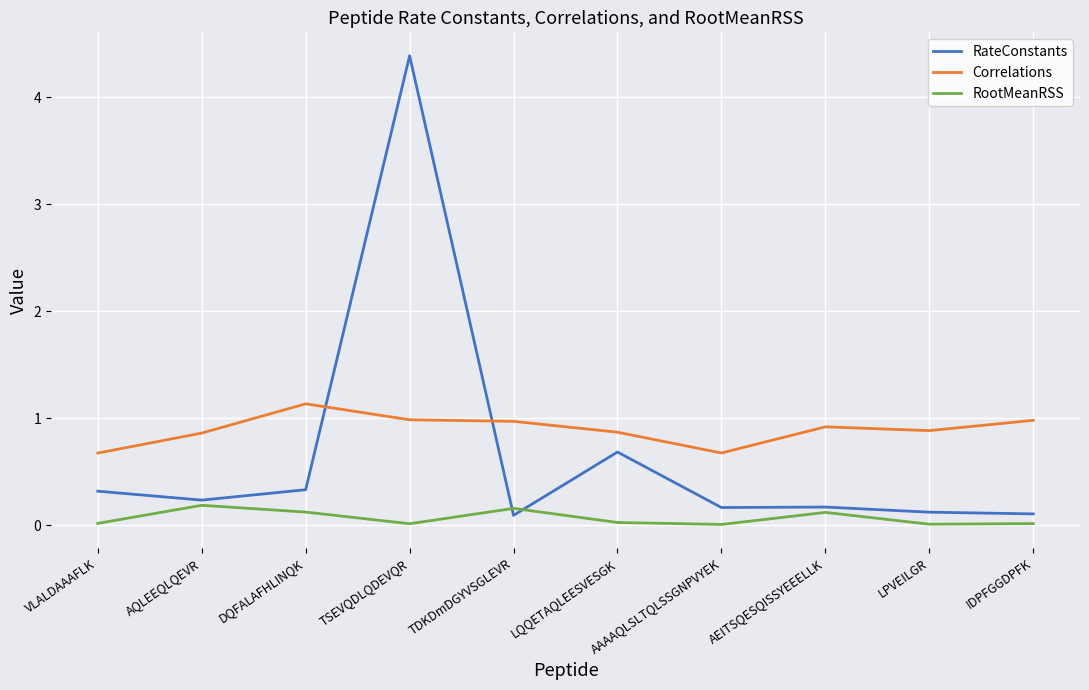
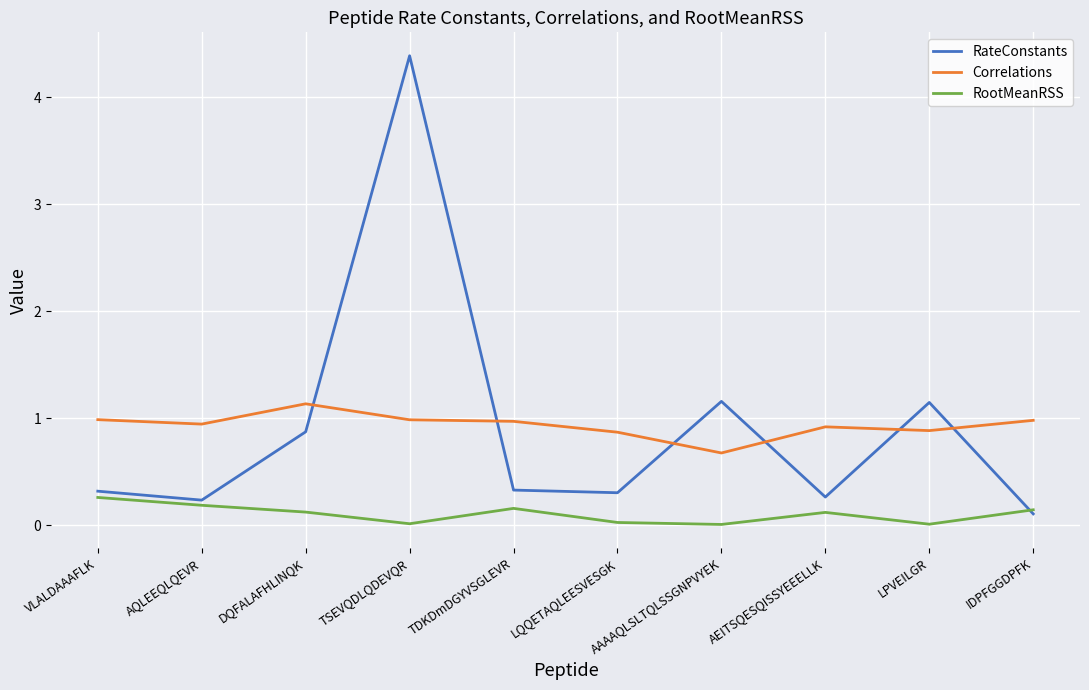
Correlations, VLALDAAAFLK: 0.68 -> 0.99
RootMeanRSS, VLALDAAAFLK: 0.02 -> 0.26
Correlations, AQLEEQLQEVR: 0.86 -> 0.95
RateConstants, DQFALAFHLINQK: 0.33 -> 0.87
RateConstants, TDKDmDGYVSGLEVR: 0.09 -> 0.33
RateConstants, LQQETAQLEESVESGK: 0.69 -> 0.31
RateConstants, AAAAQLSLTQLSSGNPVYEK: 0.17 -> 1.16
RateConstants, AEITSQESQISSYEEELLK: 0.17 -> 0.27
RateConstants, LPVEILGR: 0.12 -> 1.15
RootMeanRSS, IDPFGGDPFK: 0.02 -> 0.15
